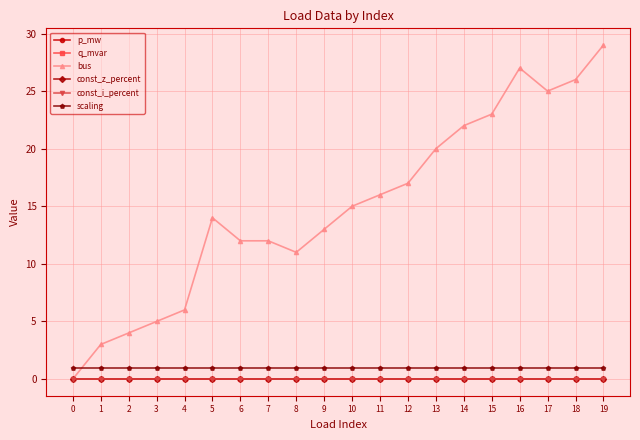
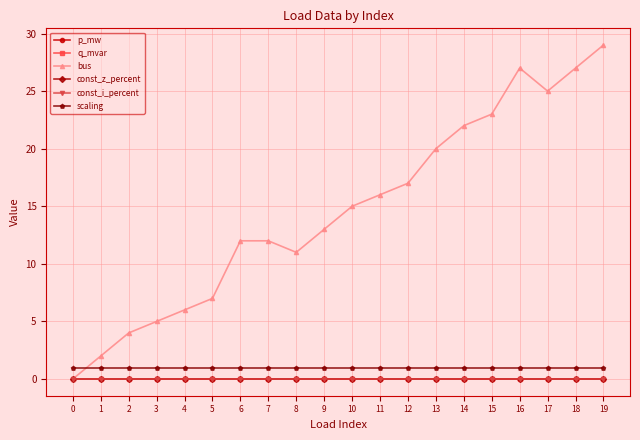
bus, 1: 3 -> 2
bus, 5: 14 -> 7
bus, 18: 26 -> 27
